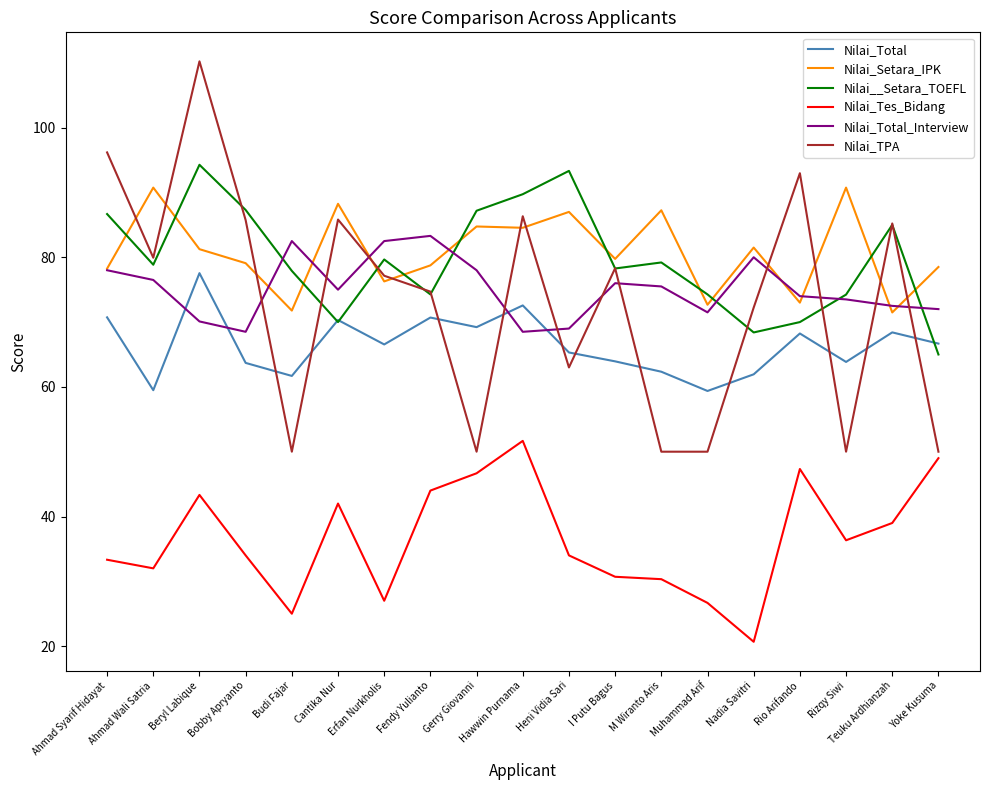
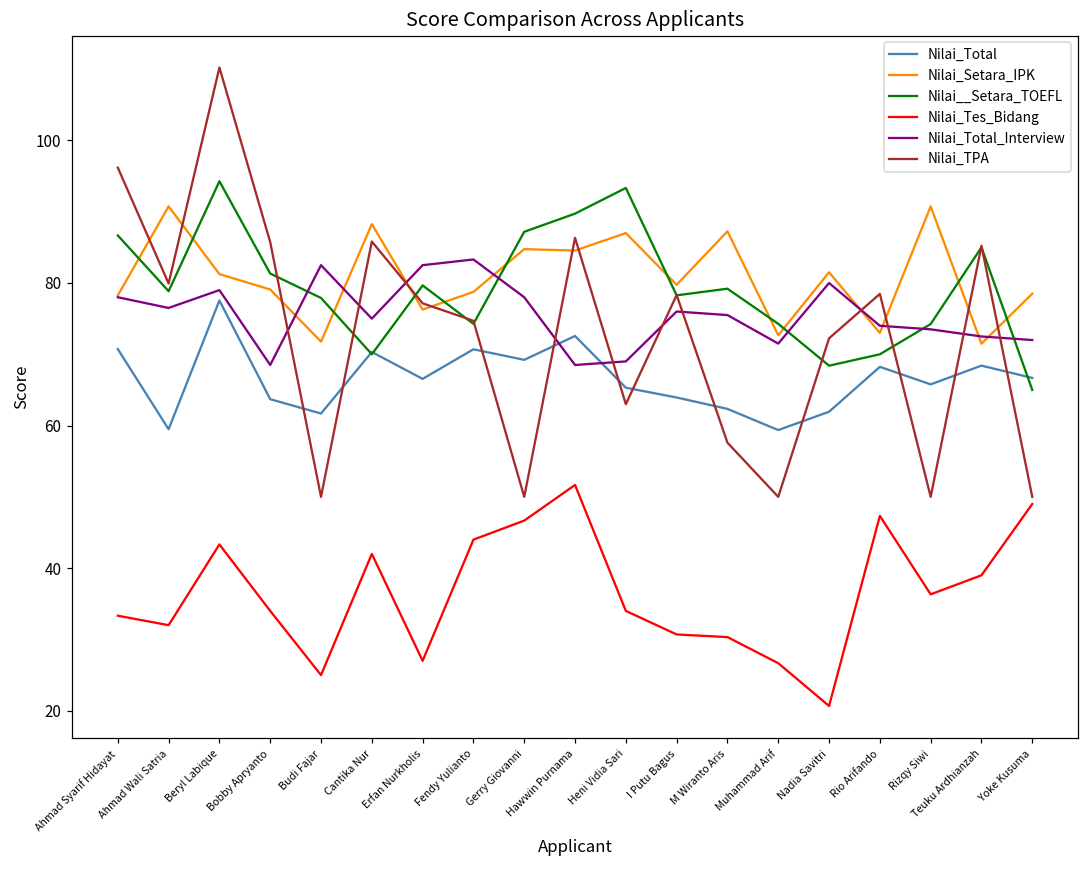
Nilai_Total_Interview, Beryl Labique: 70 -> 79
Nilai__Setara_TOEFL, Bobby Apryanto: 87 -> 81
Nilai_TPA, M Wiranto Aris: 50 -> 58
Nilai_TPA, Rio Arifando: 93 -> 78
Nilai_Total, Rizqy Siwi: 64 -> 66
